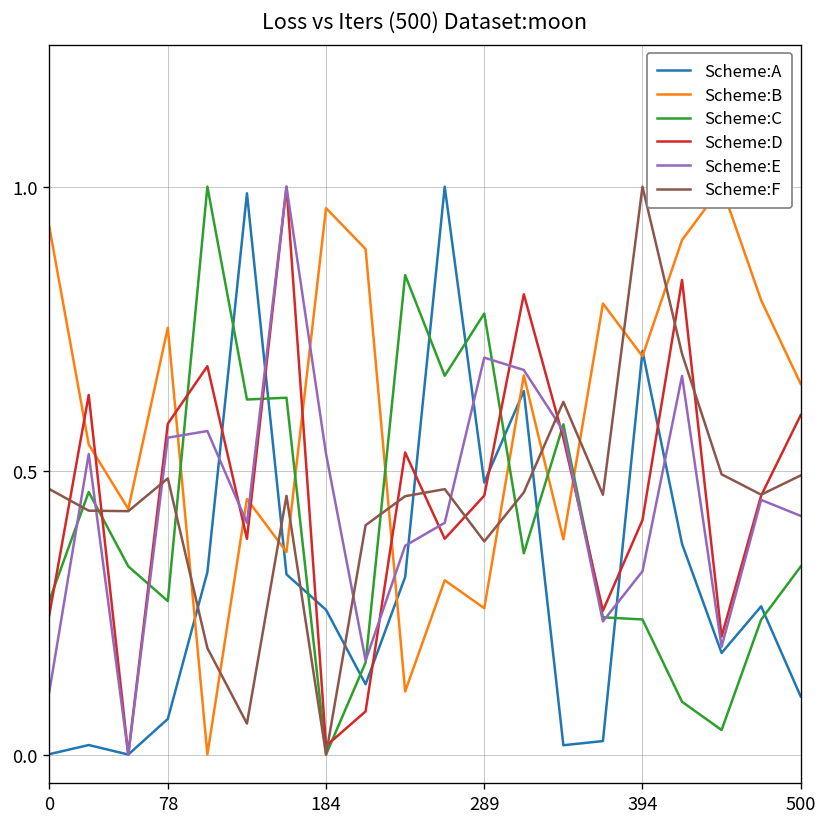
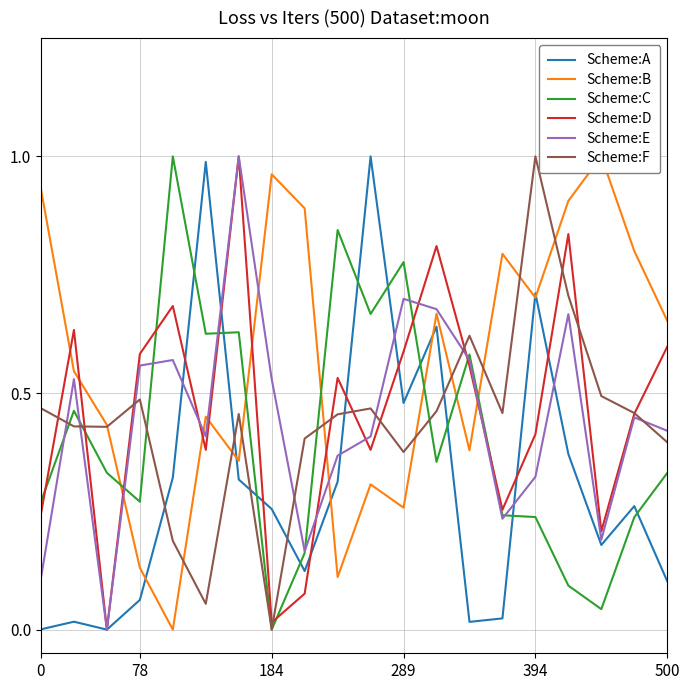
Scheme:B, 78: 0.75 -> 0.13
Scheme:D, 289: 0.46 -> 0.59
Scheme:F, 500: 0.49 -> 0.40
